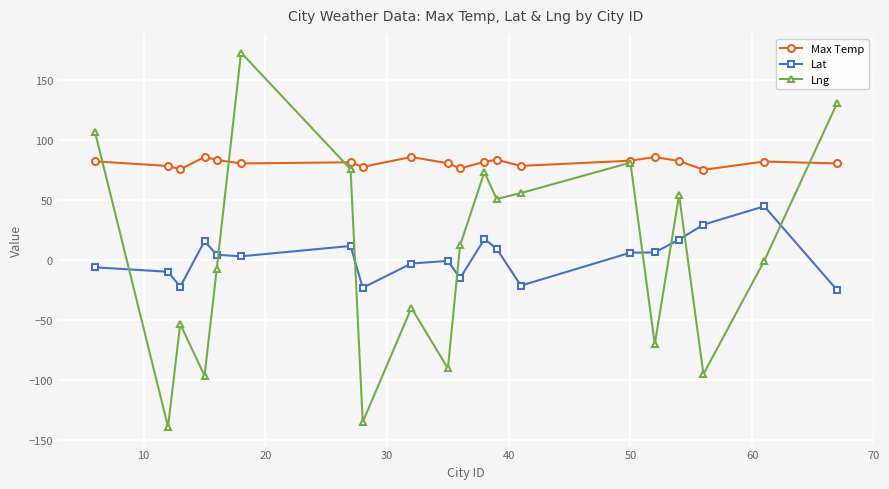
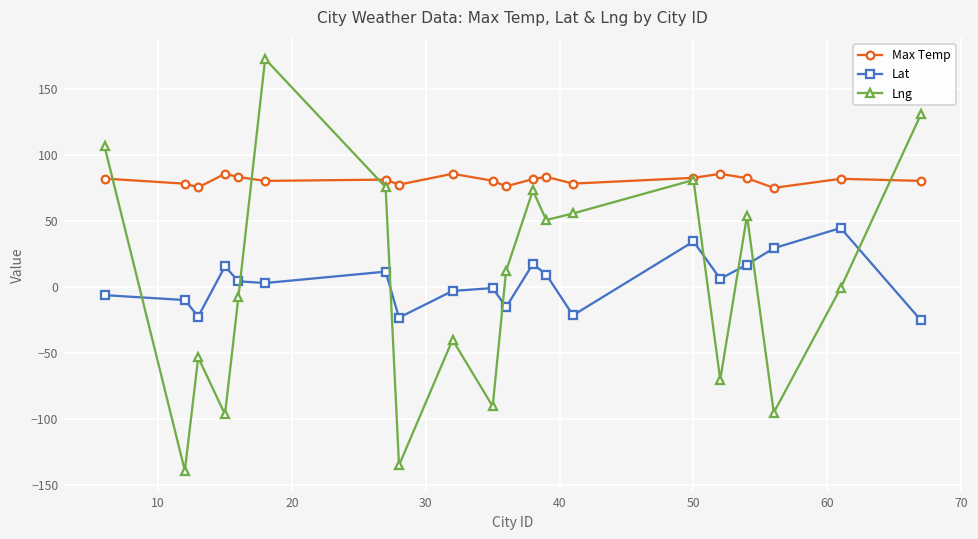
Lat, 50: 6 -> 35
